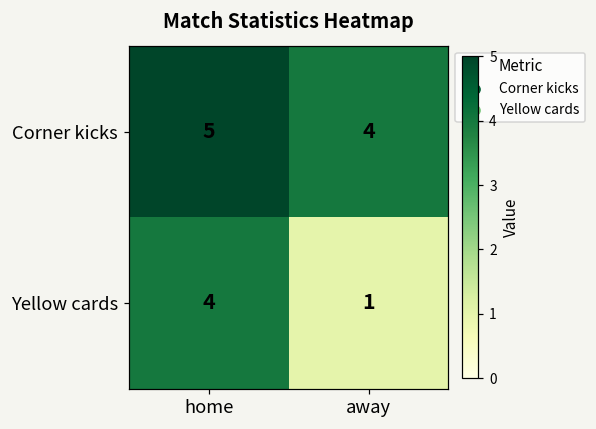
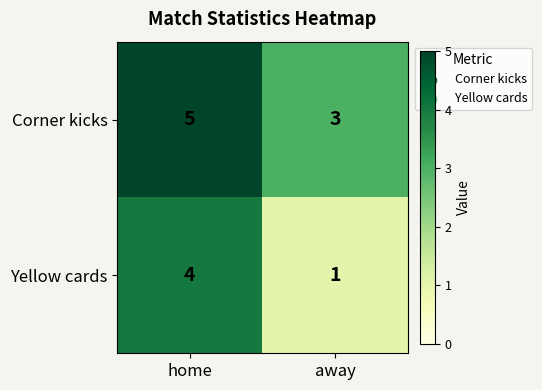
Corner kicks, away: 4 -> 3
